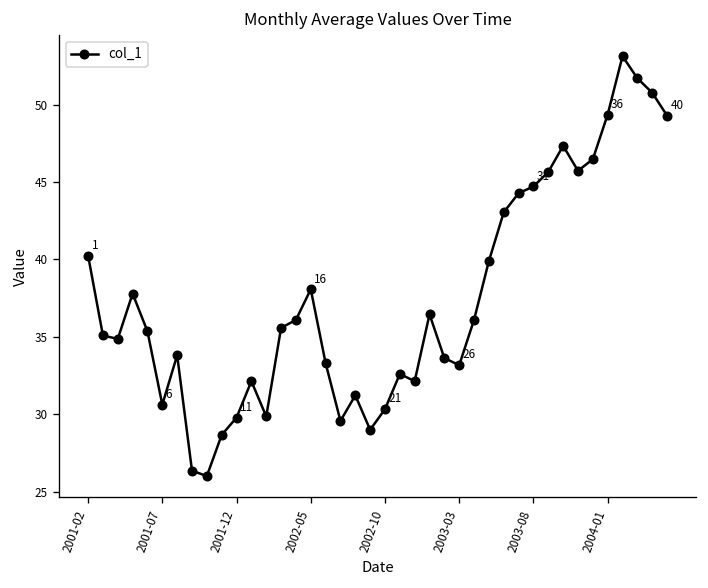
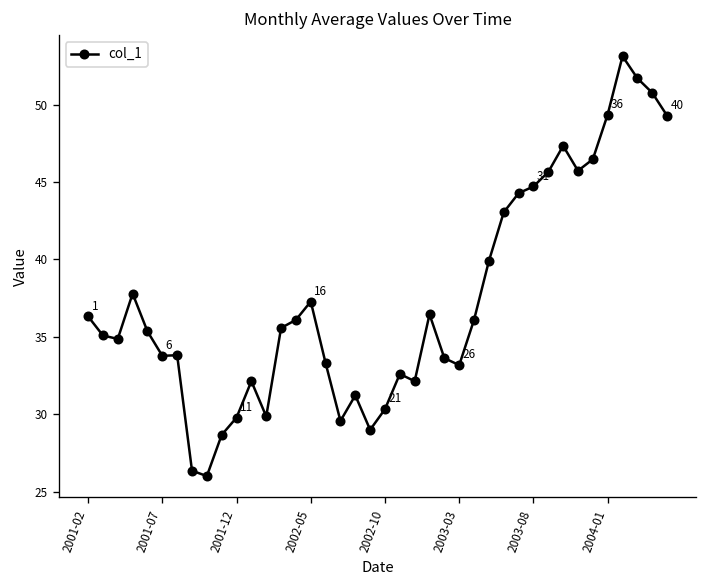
2001-02: 40.2 -> 36.3
2001-07: 30.6 -> 33.8
2002-05: 38.1 -> 37.3
